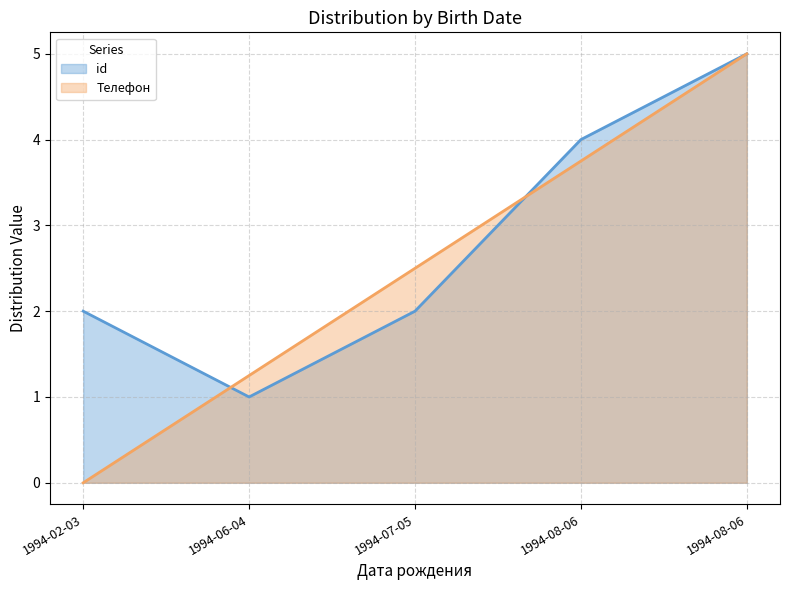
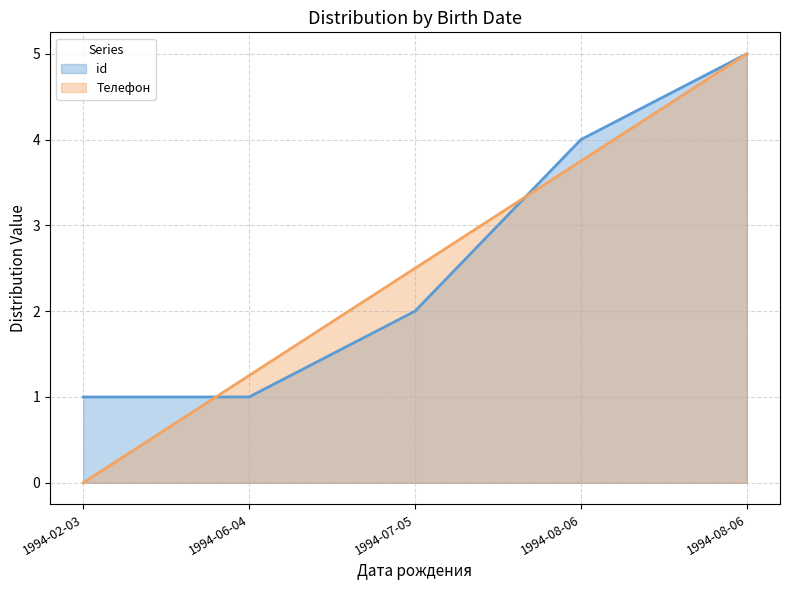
id, 1994-02-03: 2 -> 1
